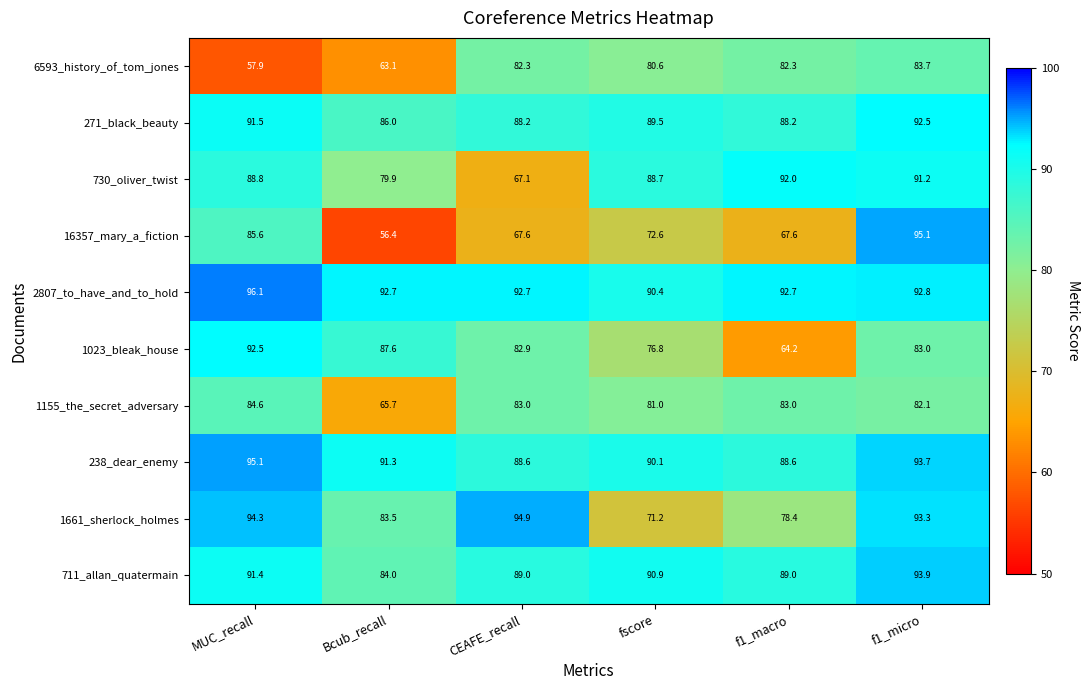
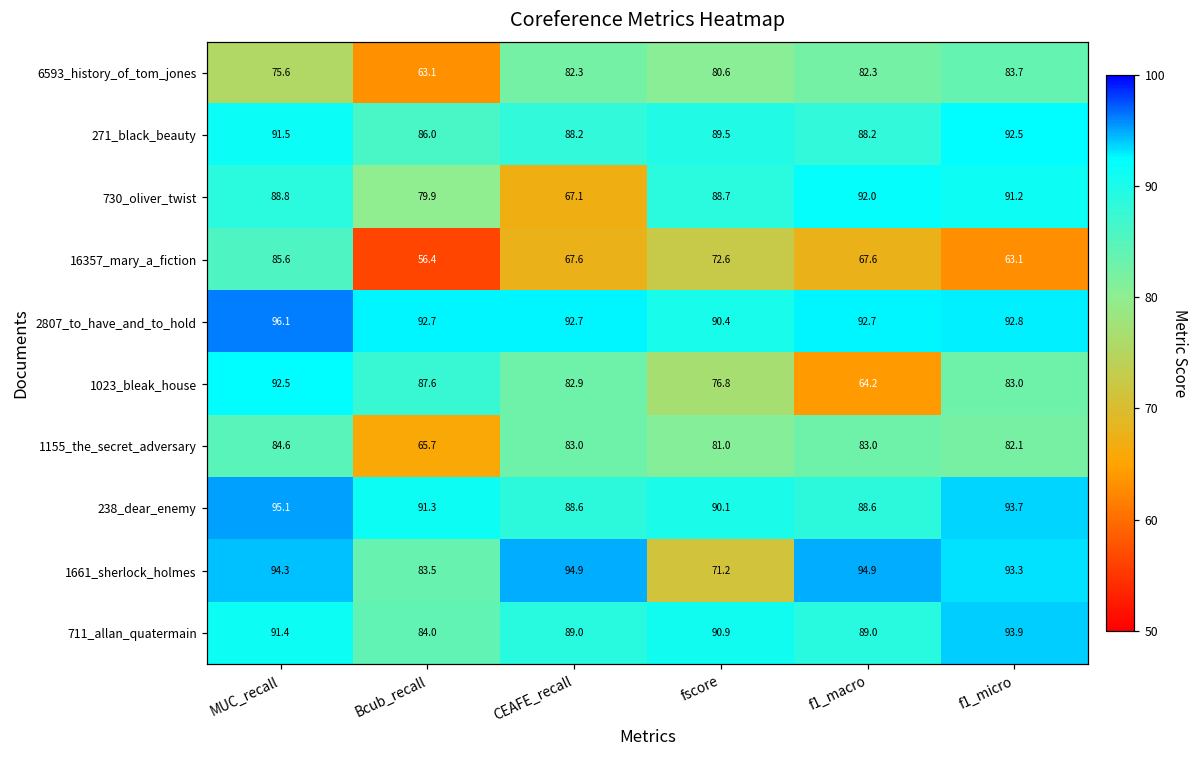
6593_history_of_tom_jones, MUC_recall: 57.9 -> 75.6
16357_mary_a_fiction, f1_micro: 95.1 -> 63.1
1661_sherlock_holmes, f1_macro: 78.4 -> 94.9
